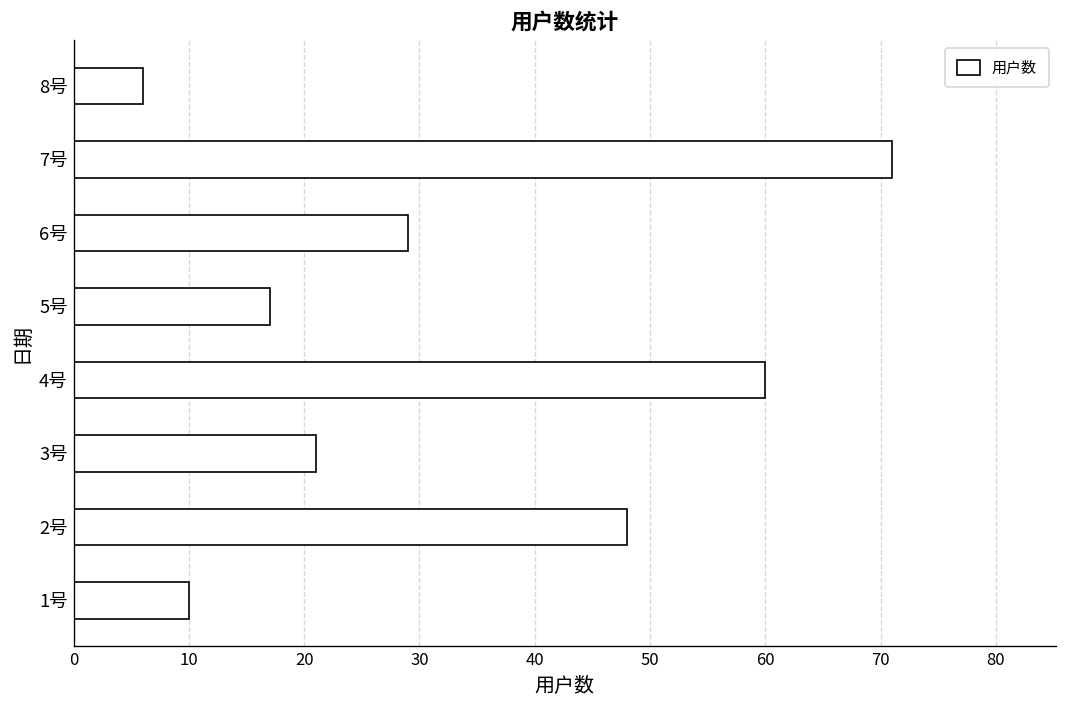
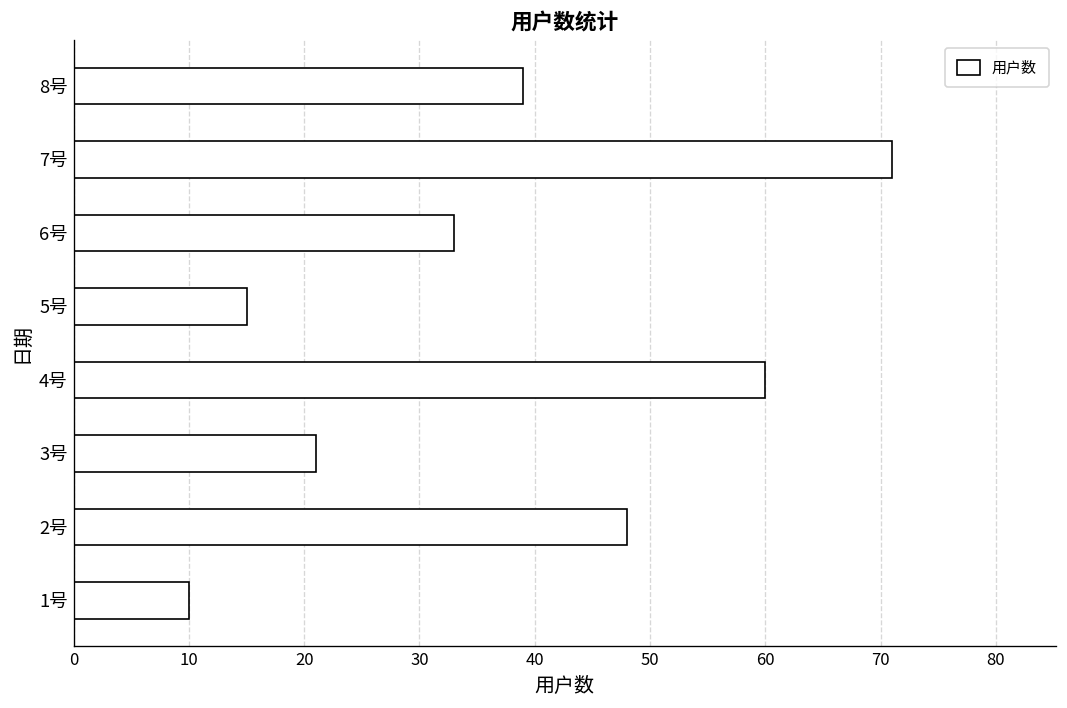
8号: 6 -> 39
6号: 29 -> 33
5号: 17 -> 15
